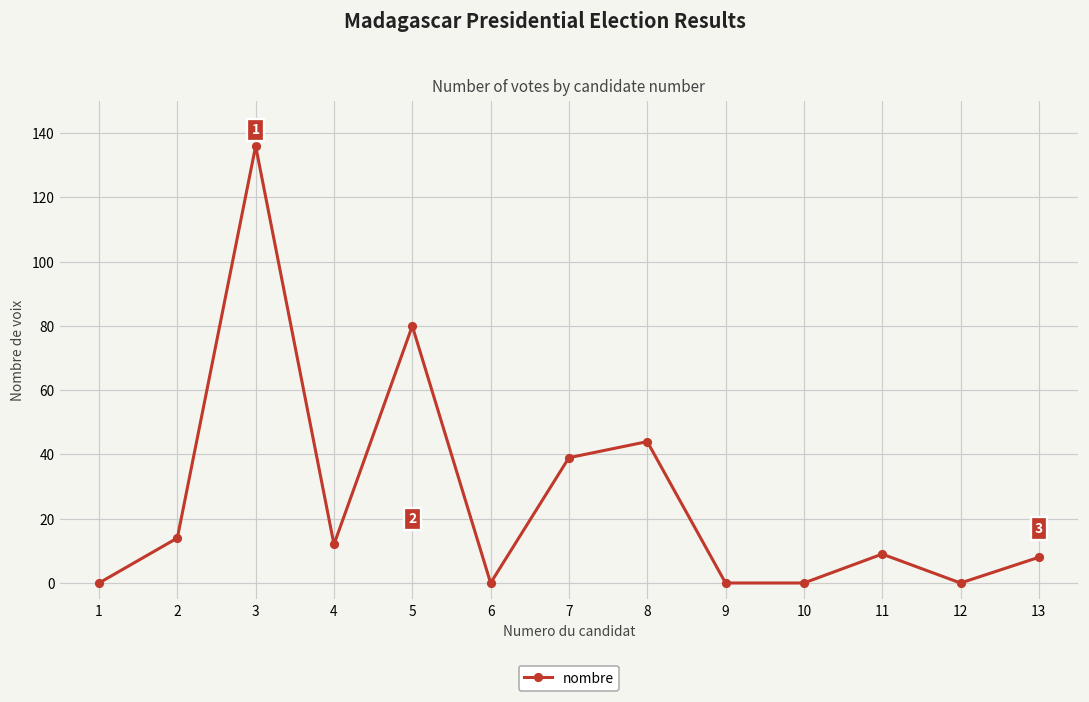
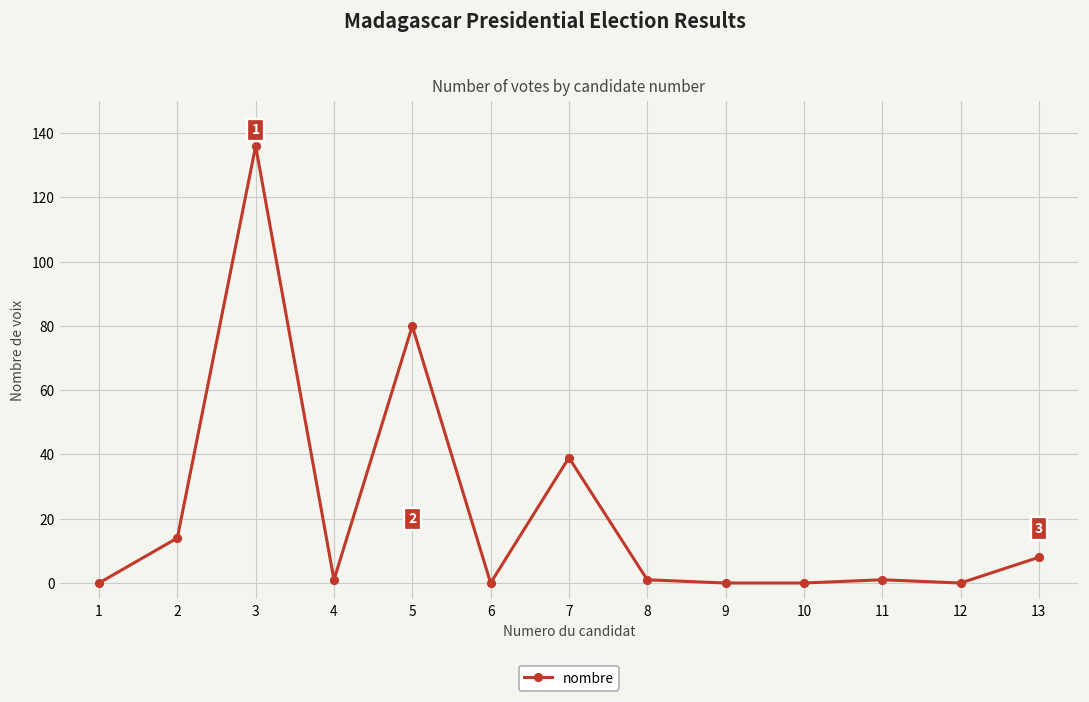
4: 12 -> 1
8: 44 -> 1
11: 9 -> 1
